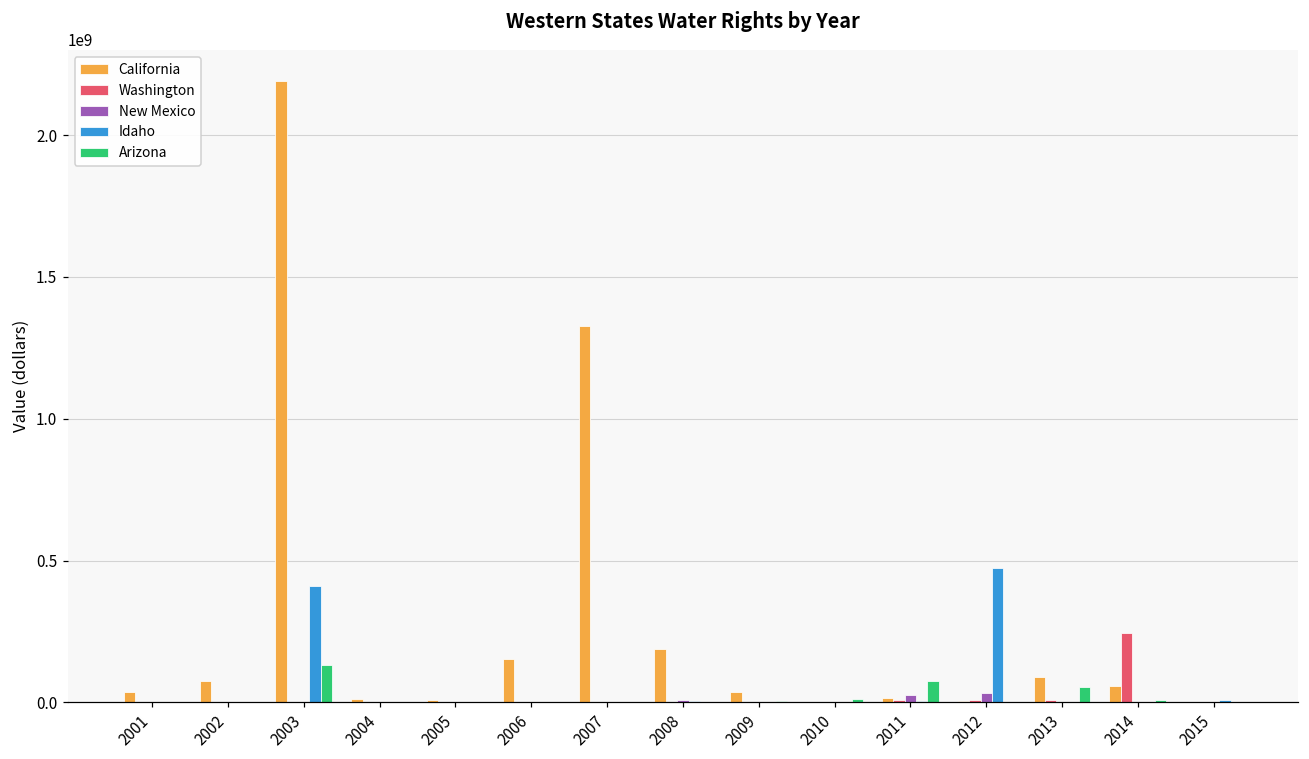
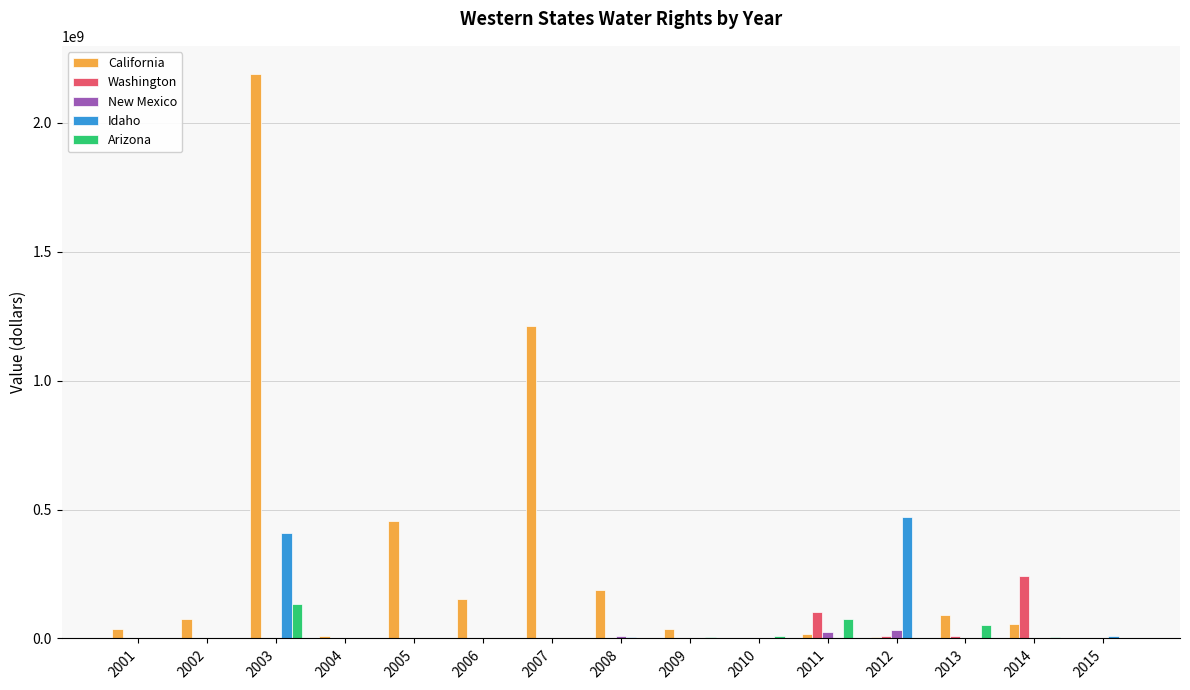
California, 2005: 10000000 -> 450000000
California, 2007: 1330000000 -> 1210000000
Washington, 2011: 10000000 -> 100000000
